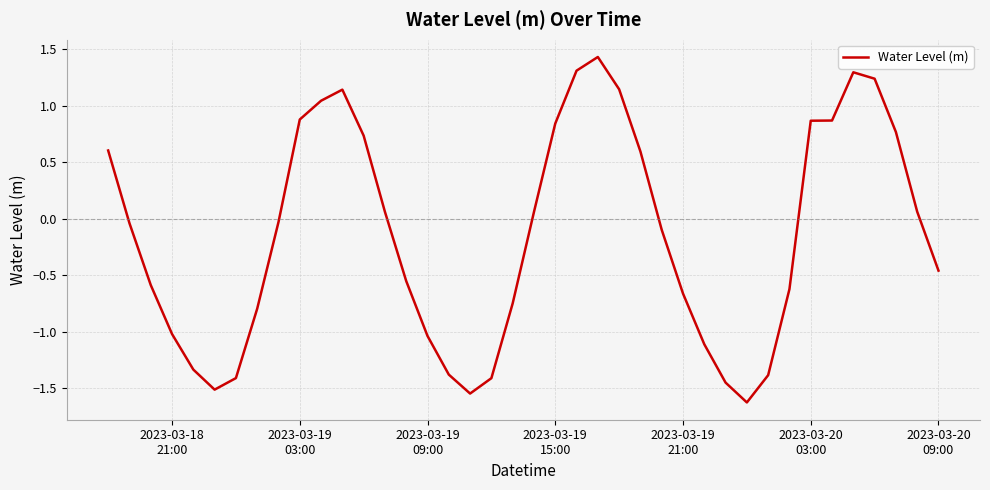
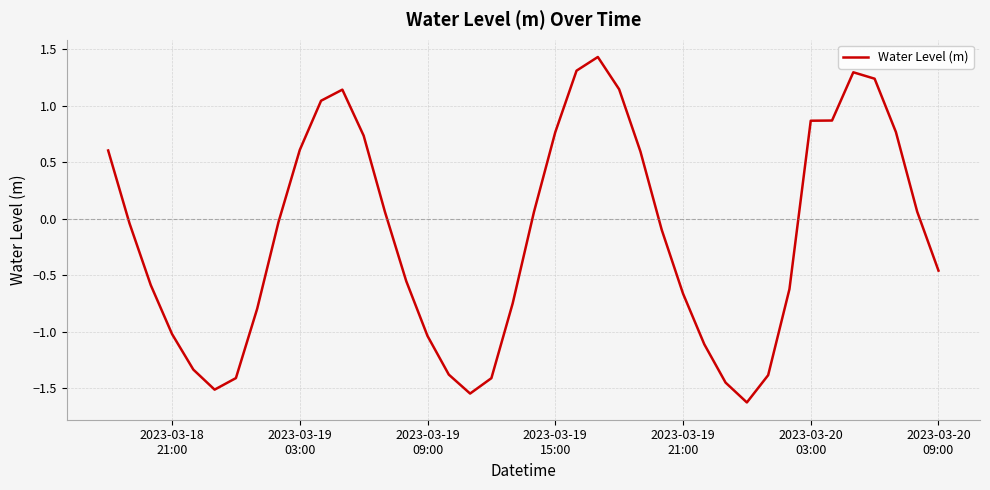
2023-03-19 03:00: 0.88 -> 0.61
2023-03-19 15:00: 0.84 -> 0.76
